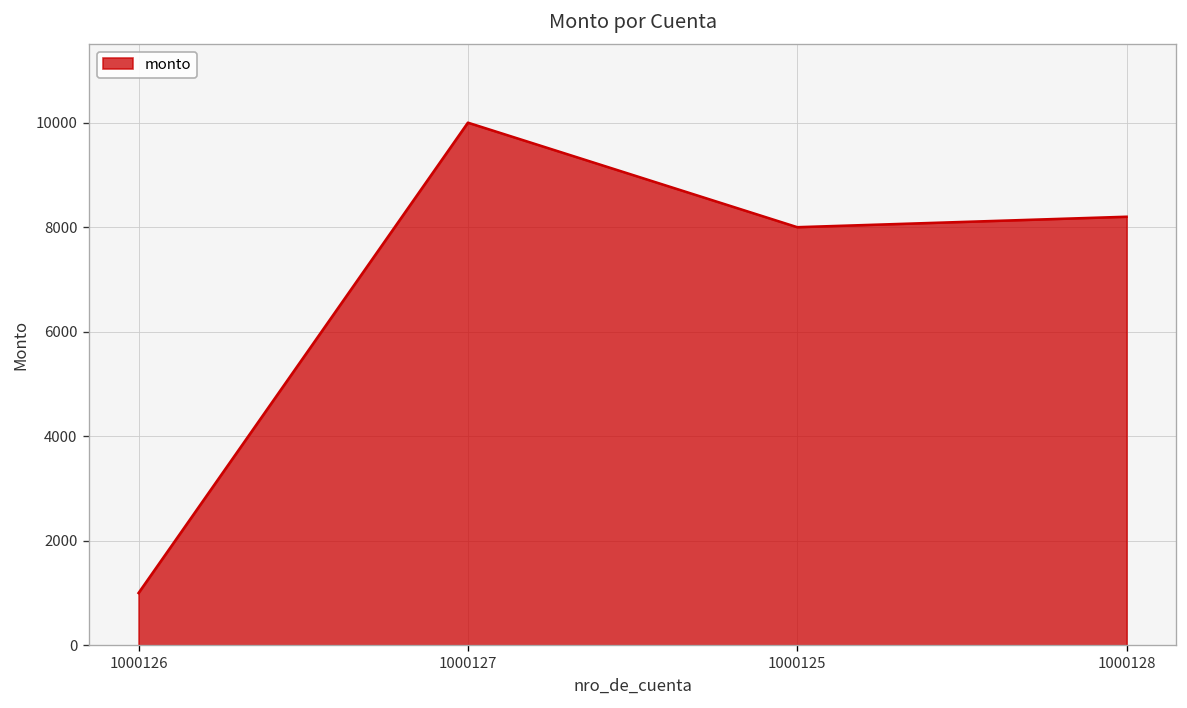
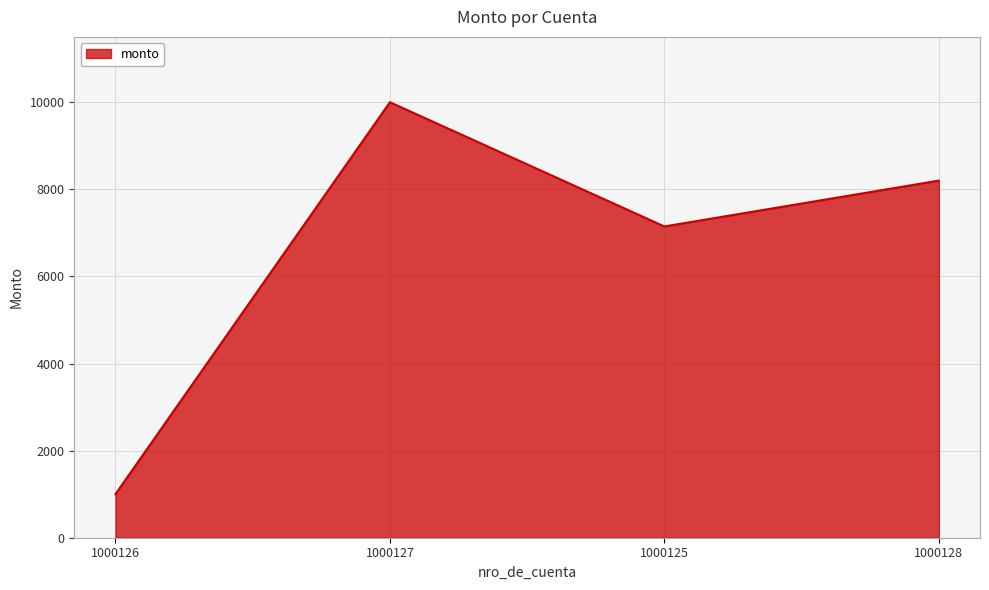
1000125: 8000 -> 7100
